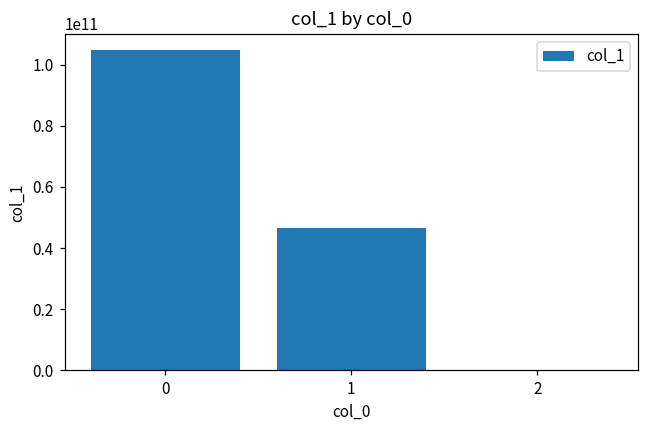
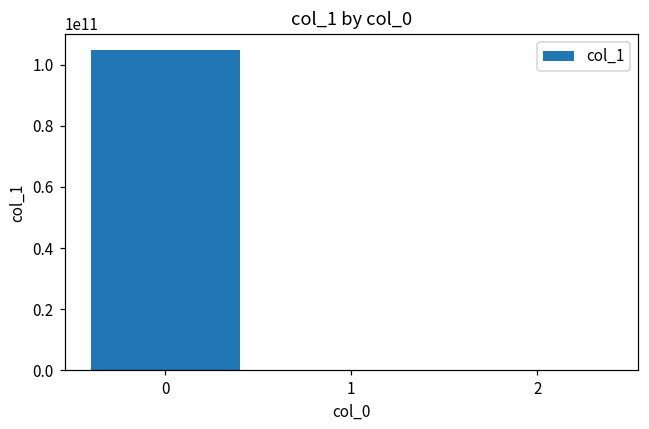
1: 47000000000 -> 0
